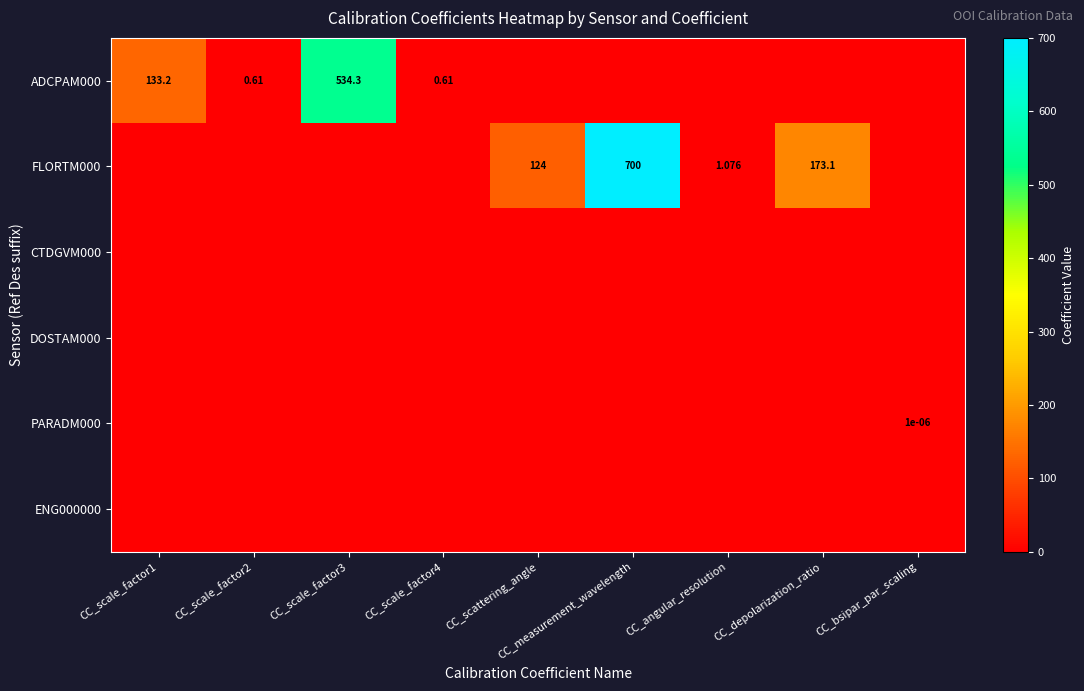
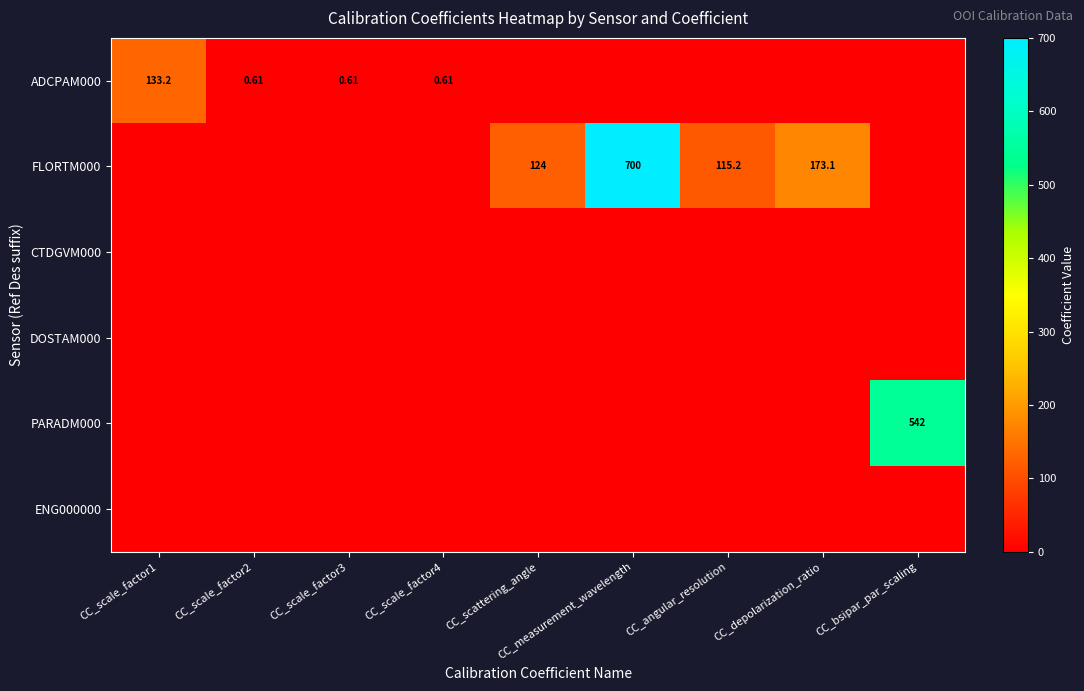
ADCPAM000, CC_scale_factor3: 534.3 -> 0.61
FLORTM000, CC_angular_resolution: 1.076 -> 115.2
PARADM000, CC_bsipar_par_scaling: 1e-06 -> 542
